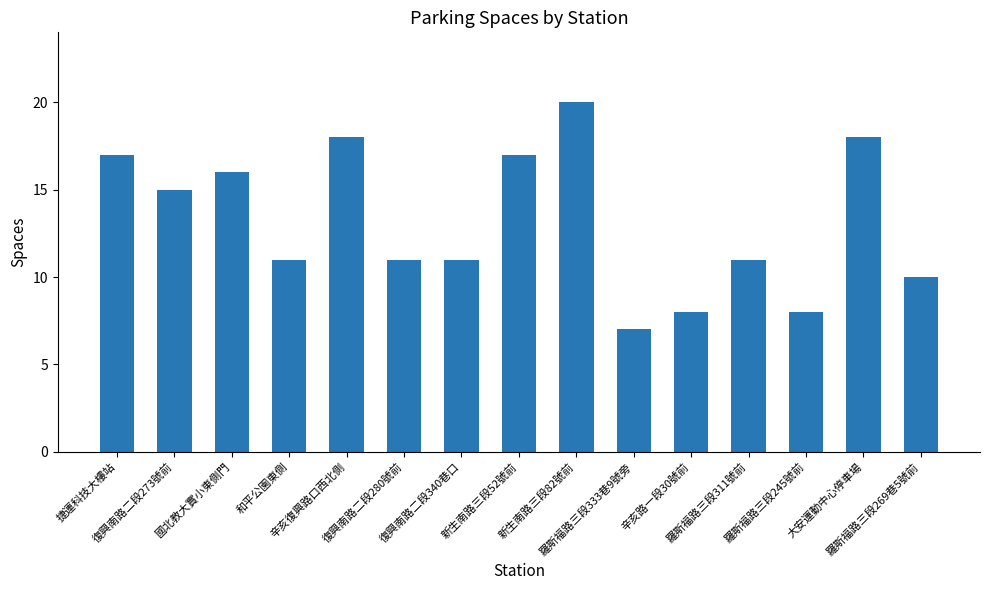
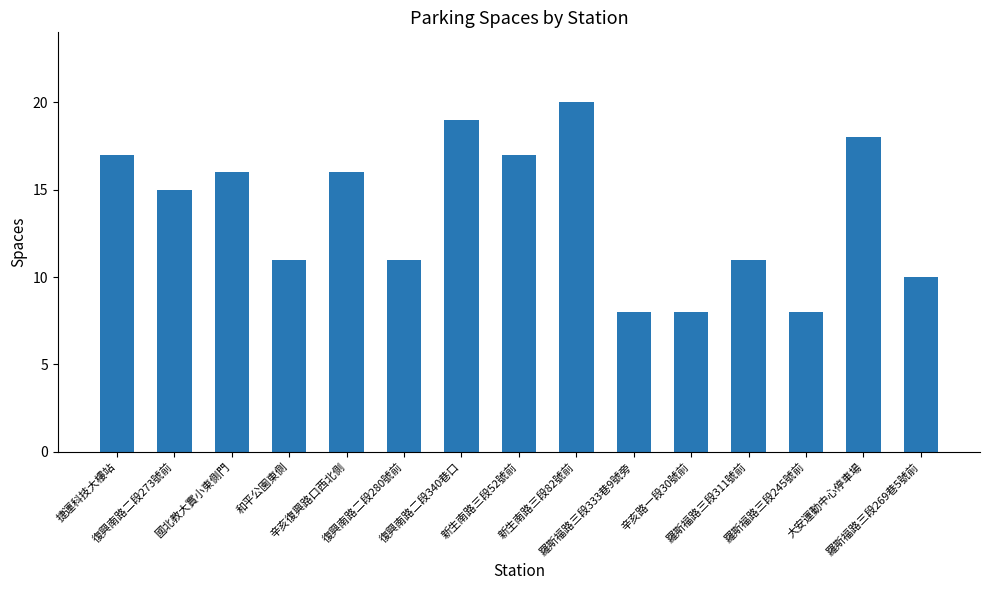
辛亥復興路口西北側: 18 -> 16
復興南路二段340巷口: 11 -> 19
羅斯福路三段333巷9號旁: 7 -> 8
